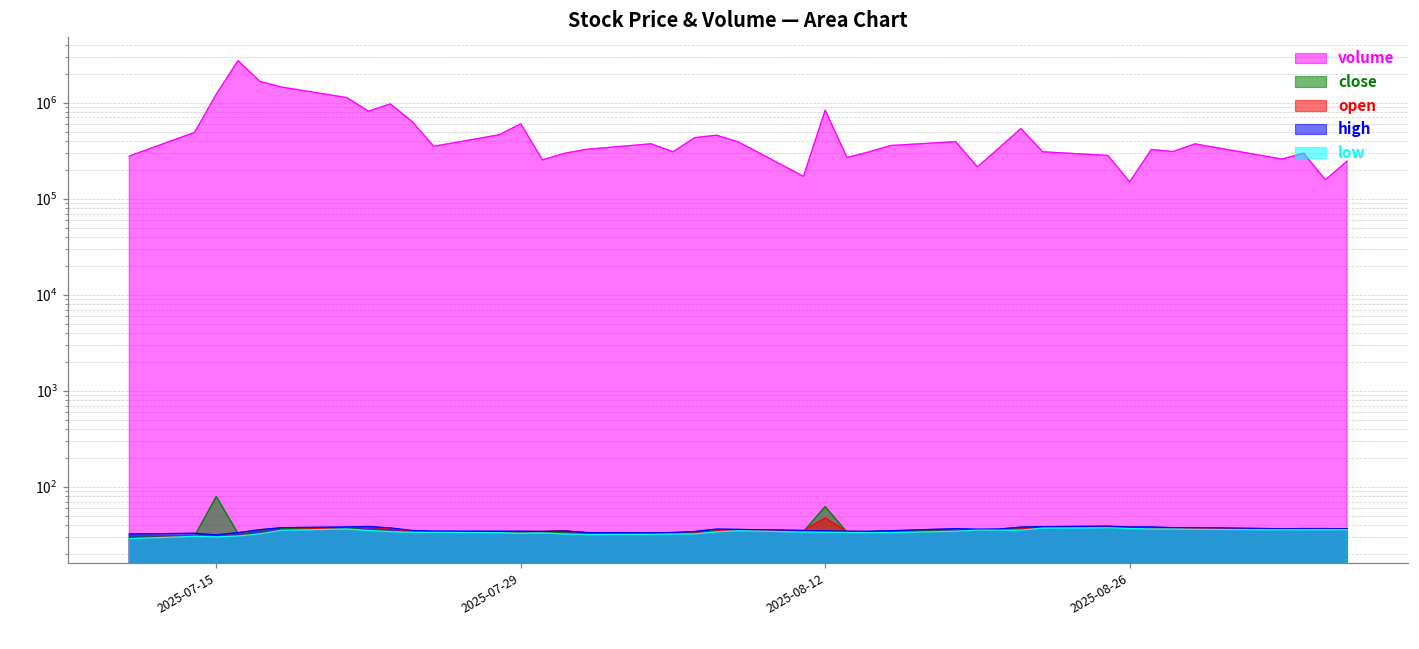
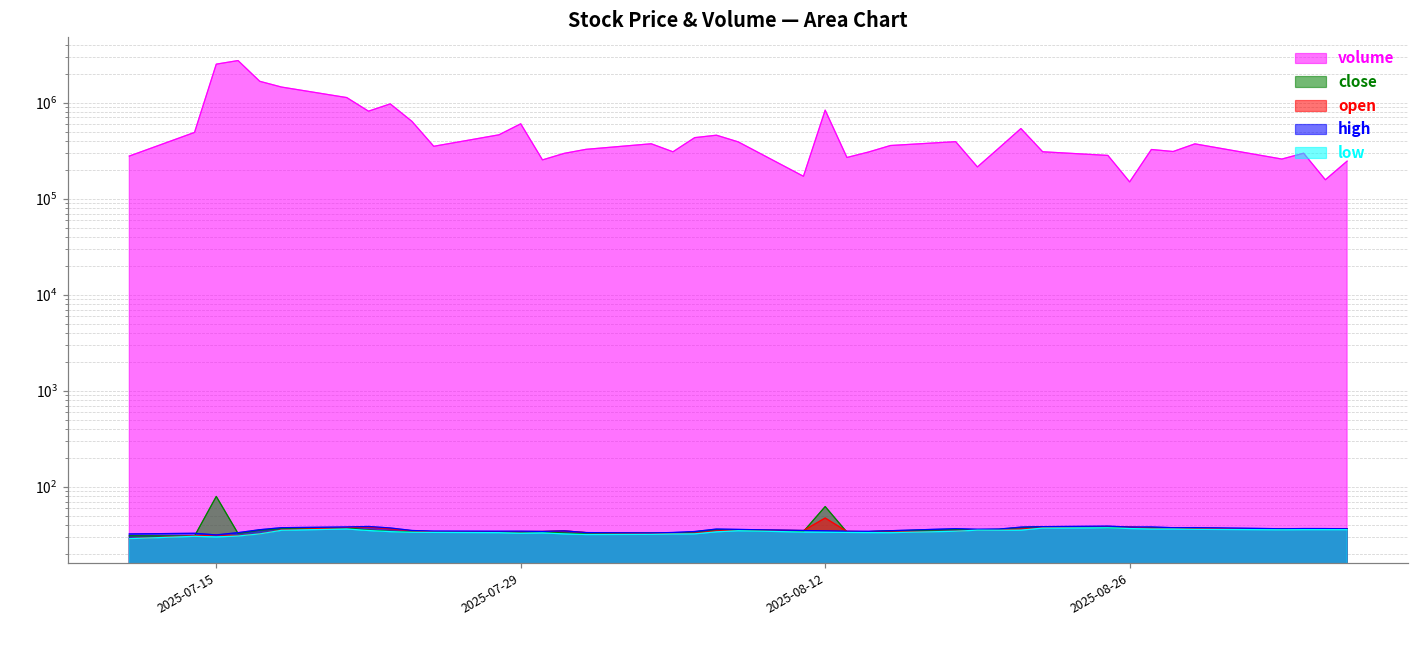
volume, 2025-07-15: 1200000 -> 2500000
